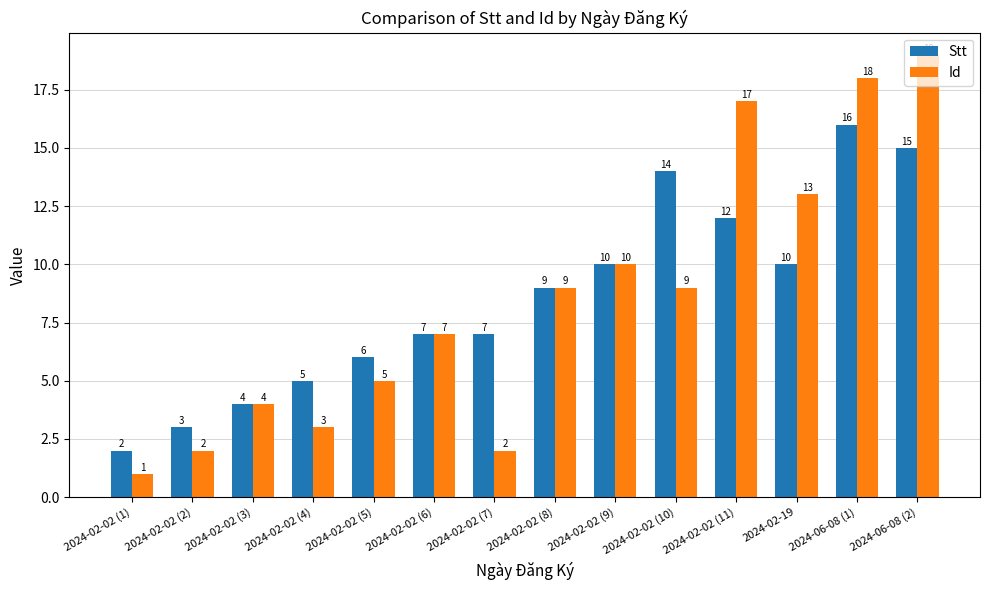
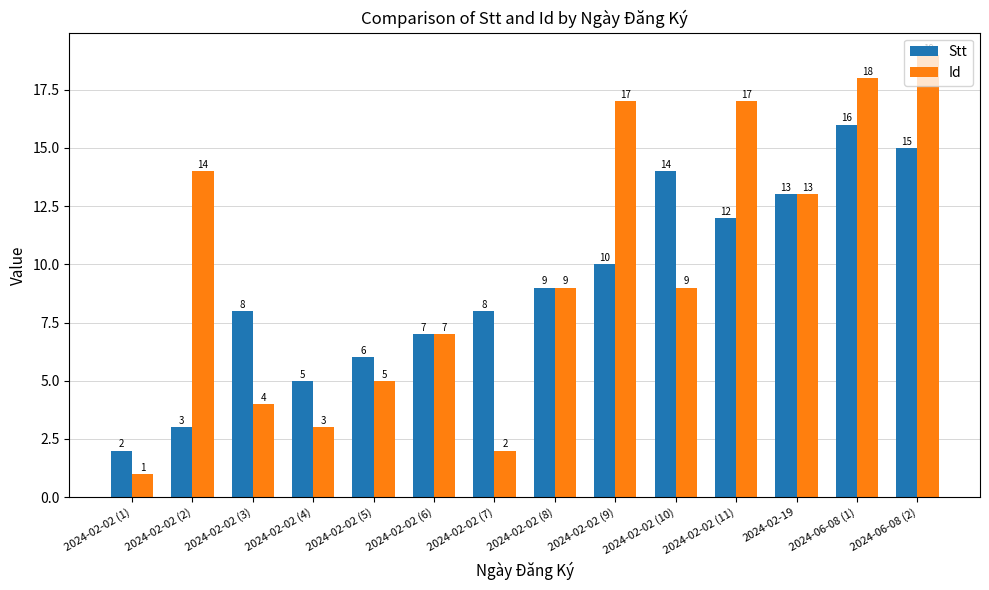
Id, 2024-02-02 (2): 2 -> 14
Stt, 2024-02-02 (3): 4 -> 8
Stt, 2024-02-02 (7): 7 -> 8
Id, 2024-02-02 (9): 10 -> 17
Stt, 2024-02-19: 10 -> 13
